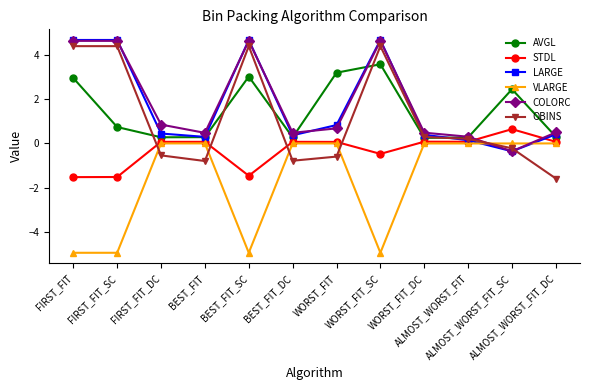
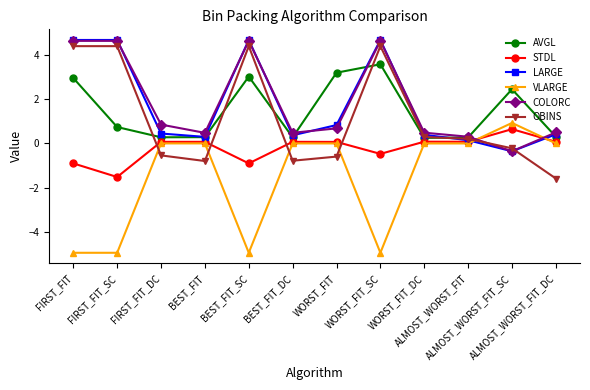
STDL, FIRST_FIT: -1.5 -> -0.9
STDL, BEST_FIT_SC: -1.5 -> -0.9
VLARGE, ALMOST_WORST_FIT_SC: 0.0 -> 0.9
